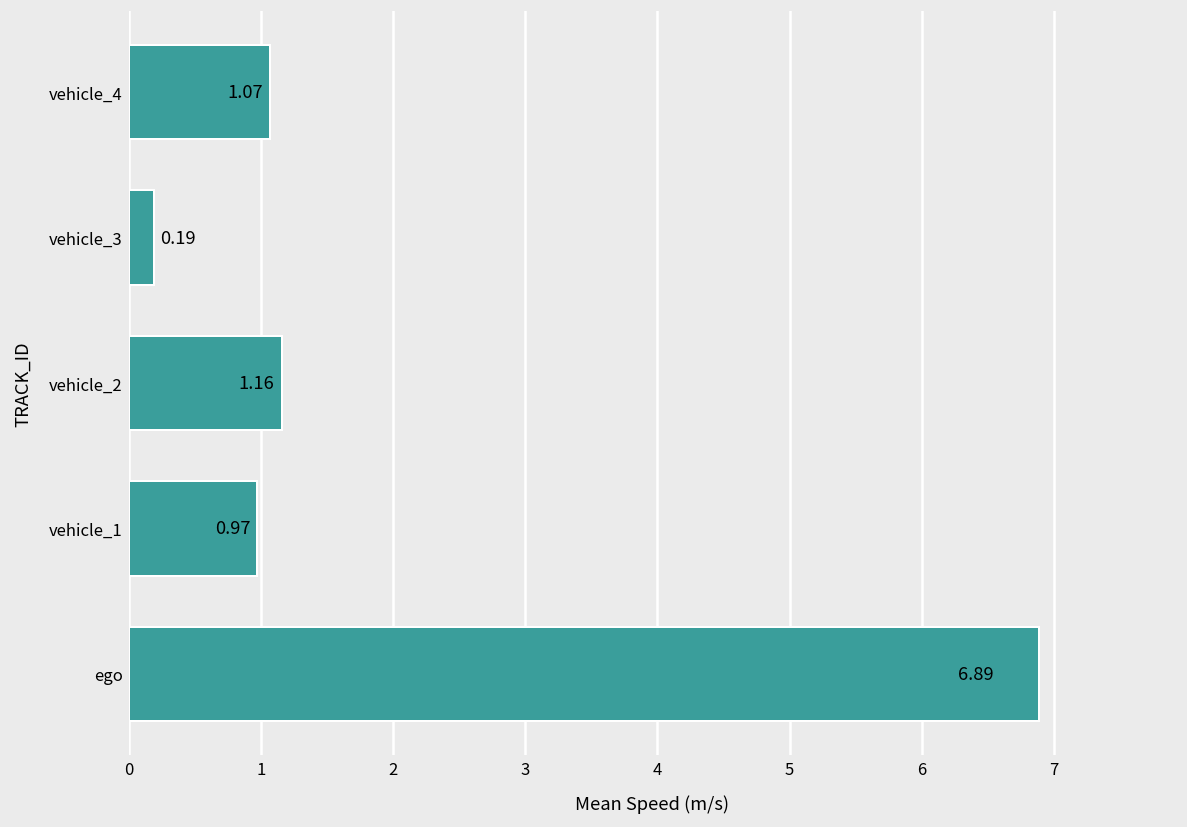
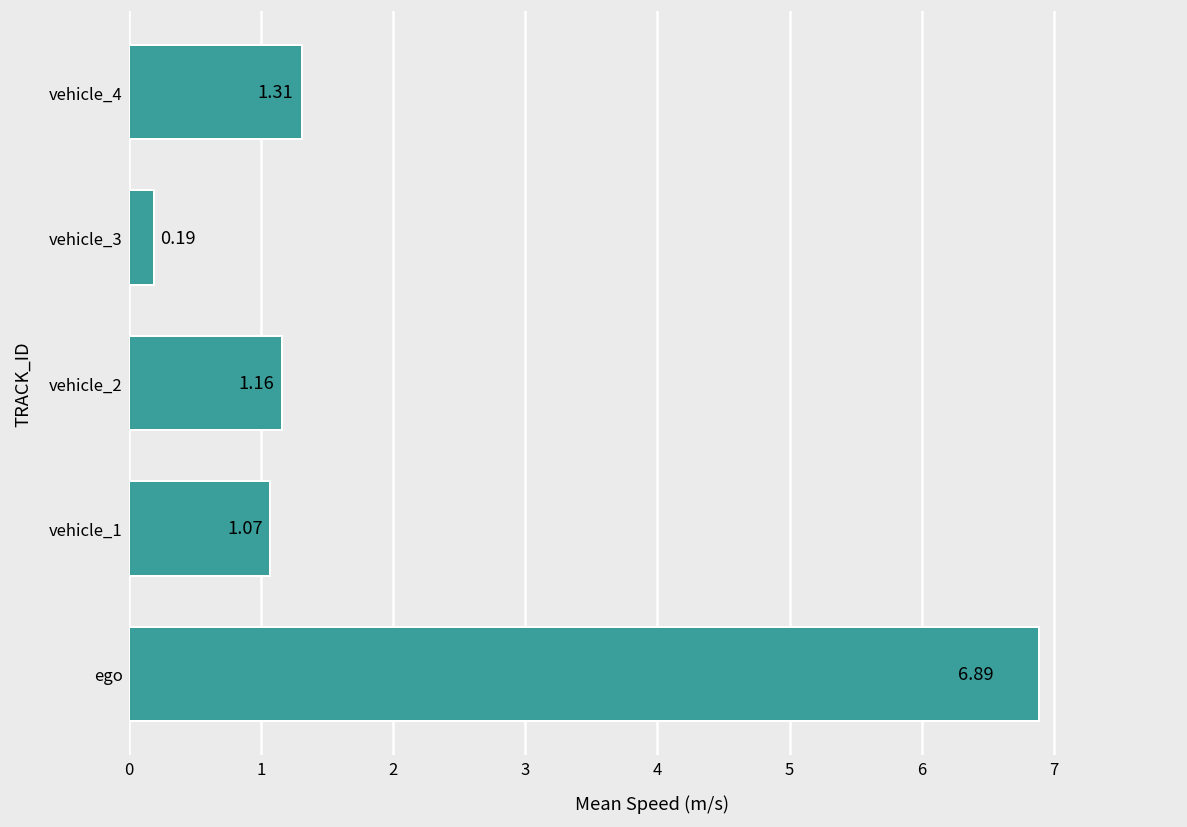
vehicle_4: 1.07 -> 1.31
vehicle_1: 0.97 -> 1.07
